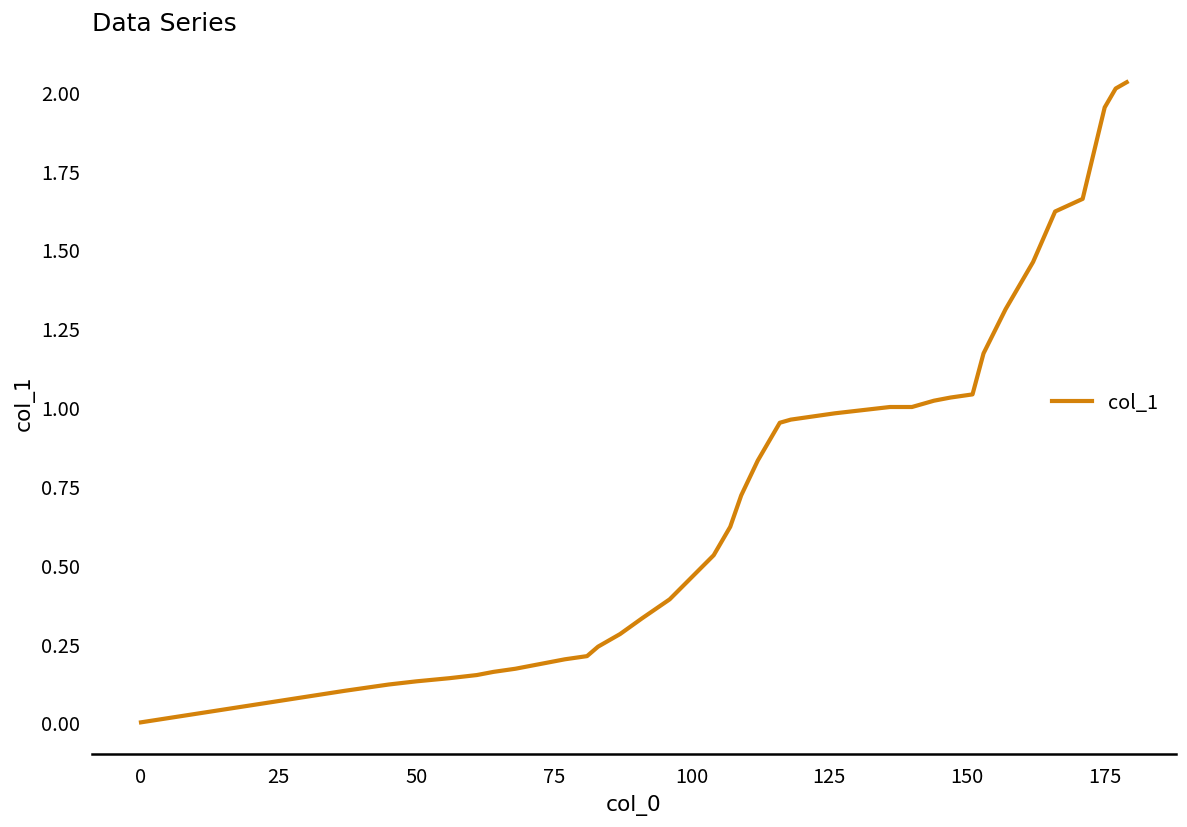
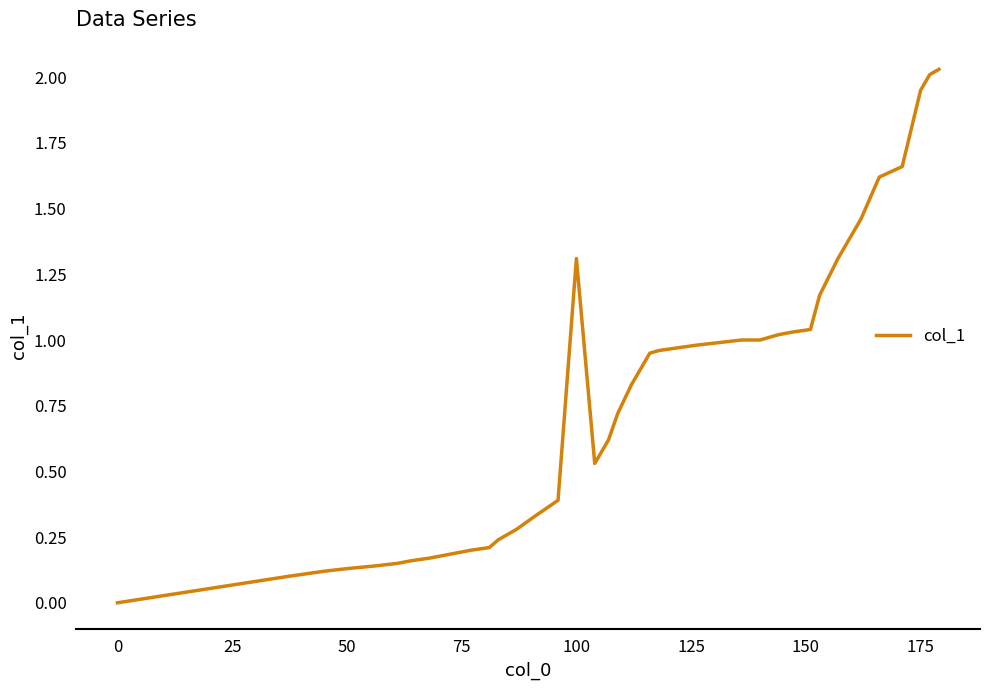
100: 0.46 -> 1.31
